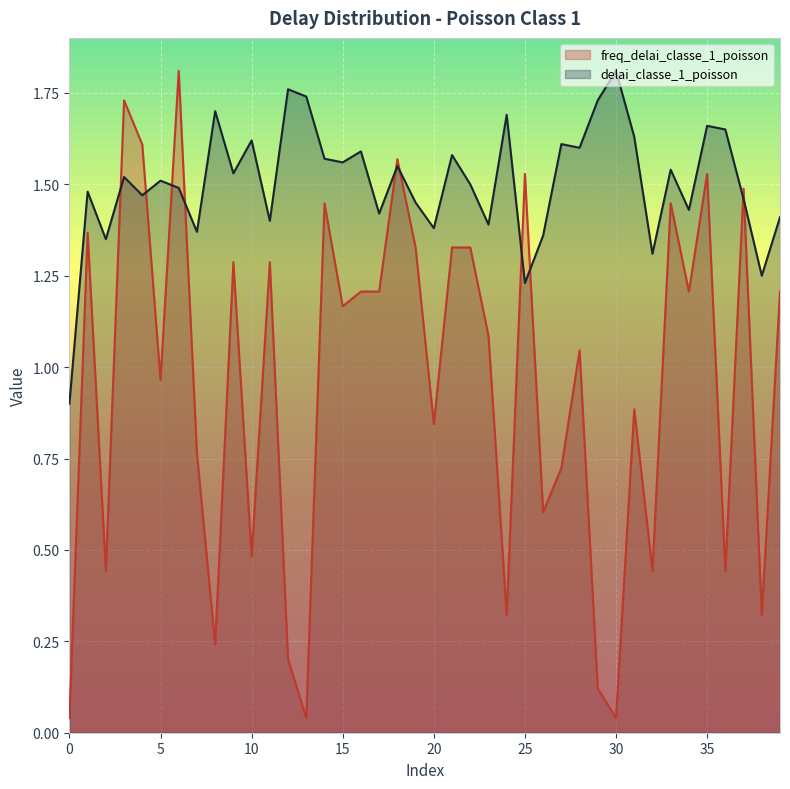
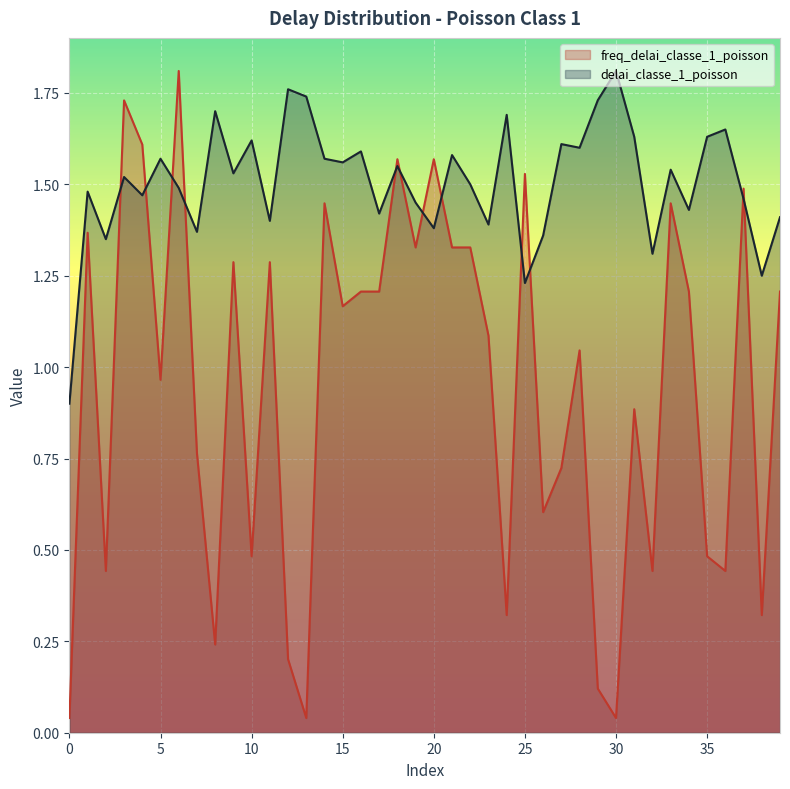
delai_classe_1_poisson, 5: 1.51 -> 1.57
freq_delai_classe_1_poisson, 20: 0.84 -> 1.57
freq_delai_classe_1_poisson, 35: 1.53 -> 0.48
delai_classe_1_poisson, 35: 1.66 -> 1.63
